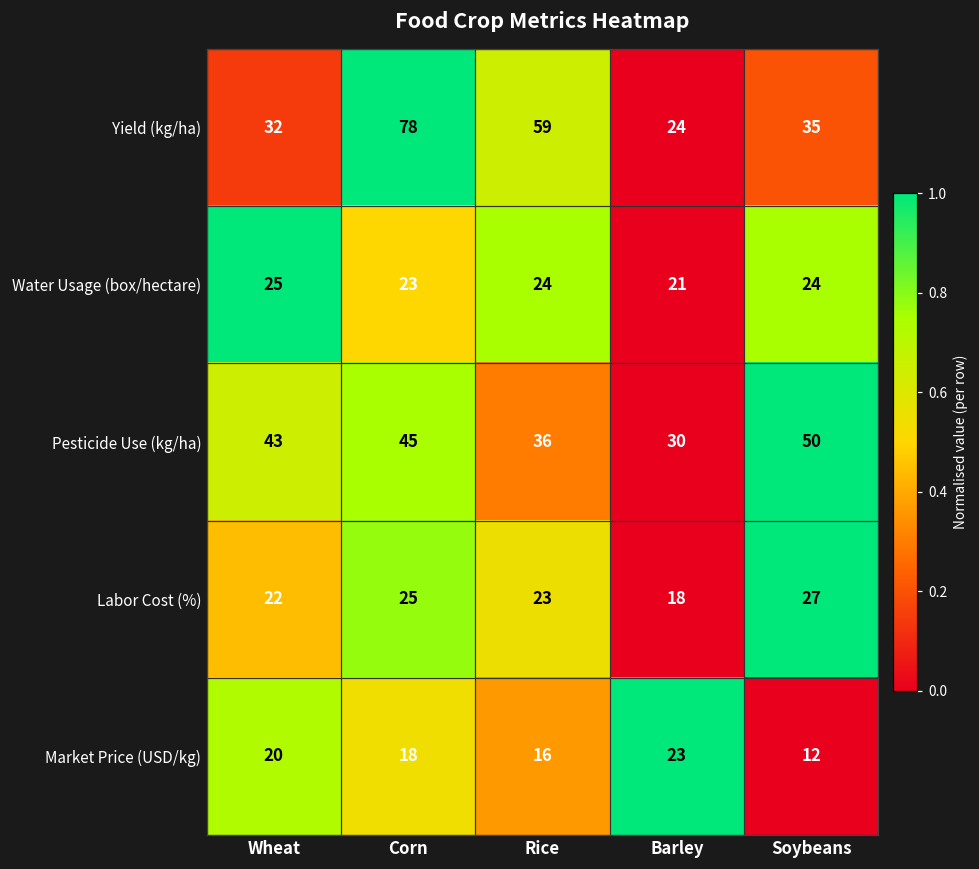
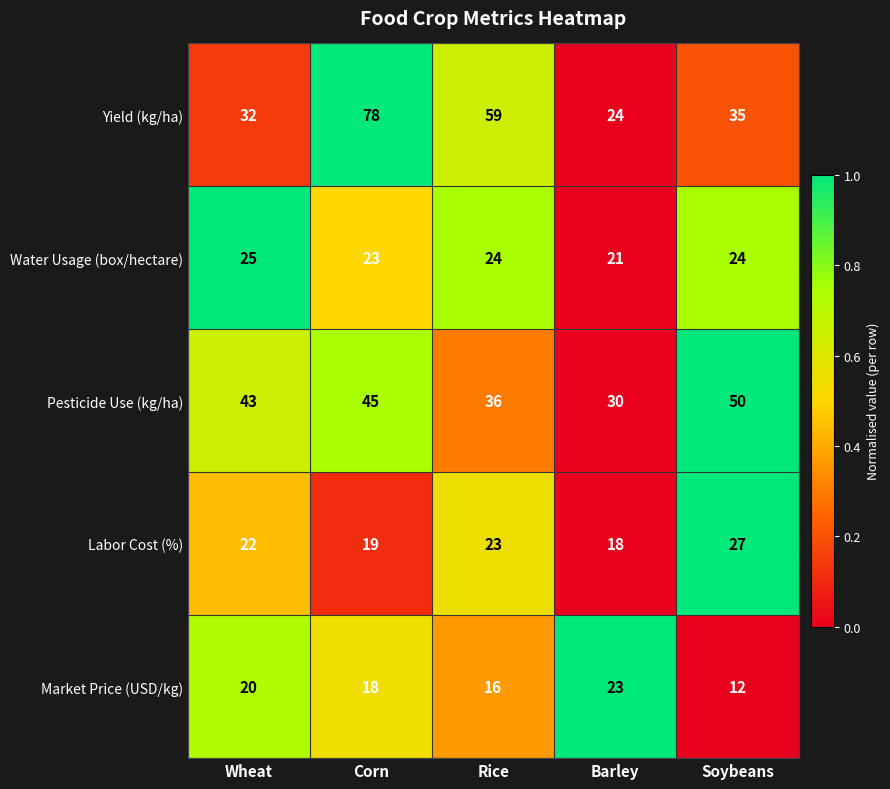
Labor Cost (%), Corn: 25 -> 19
